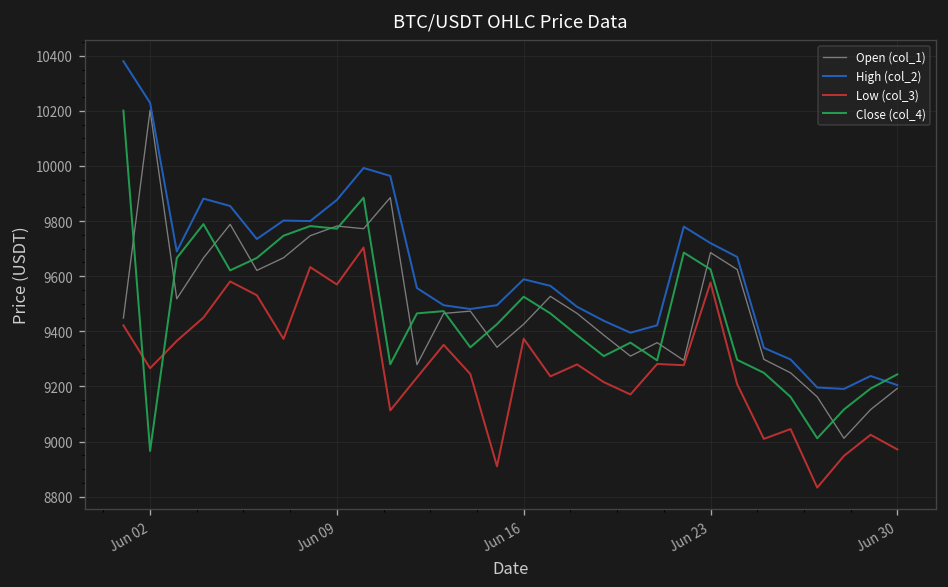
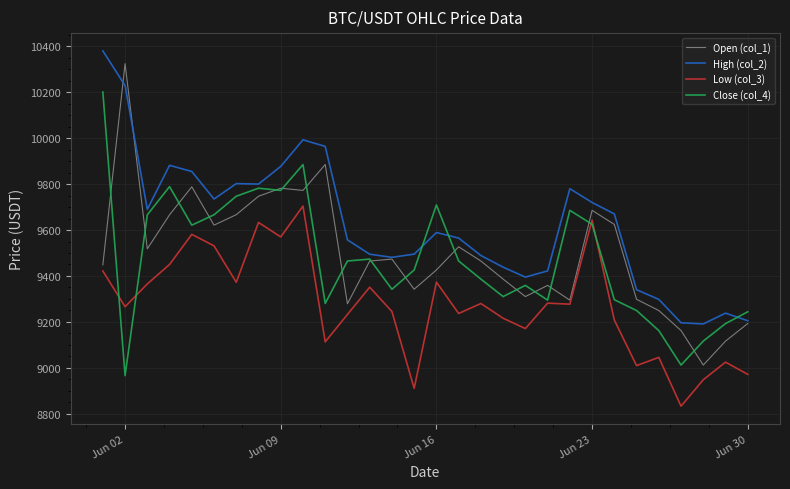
Open (col_1), Jun 02: 10200 -> 10320
Close (col_4), Jun 16: 9530 -> 9710
Low (col_3), Jun 23: 9580 -> 9640
